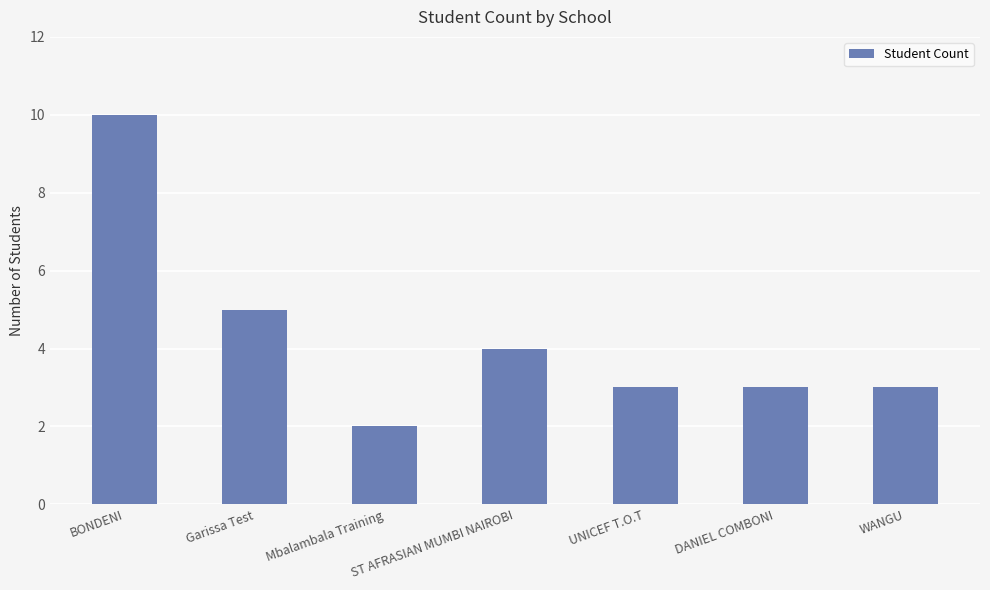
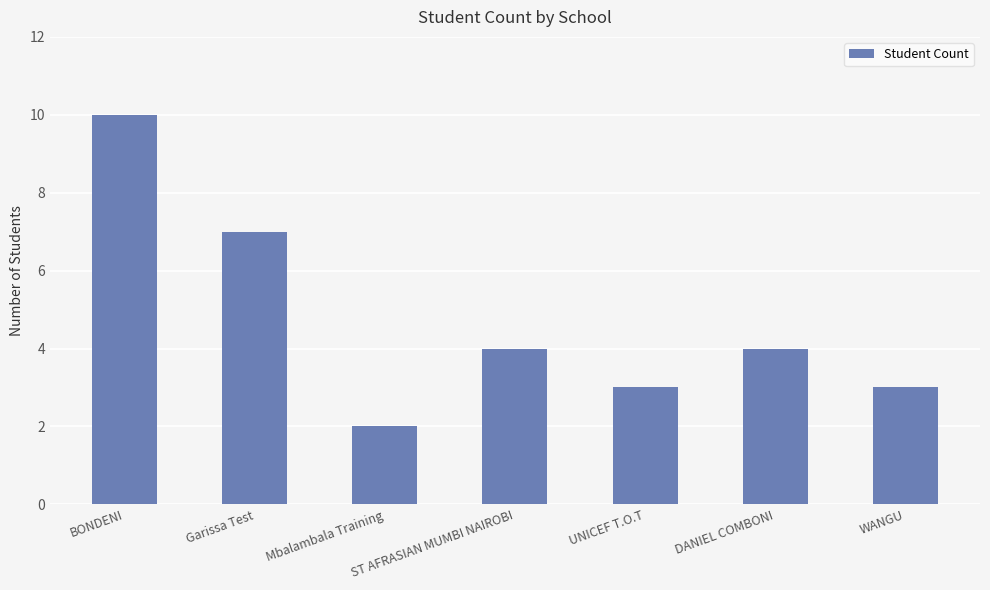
Garissa Test: 5 -> 7
DANIEL COMBONI: 3 -> 4
